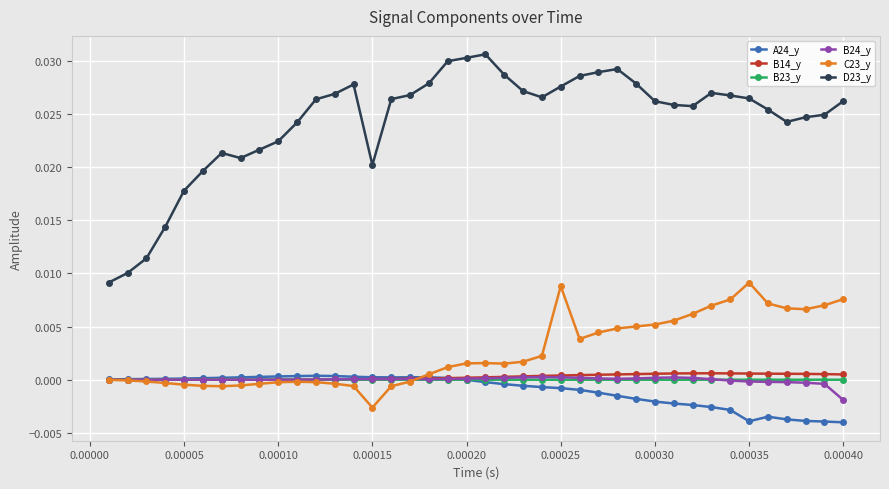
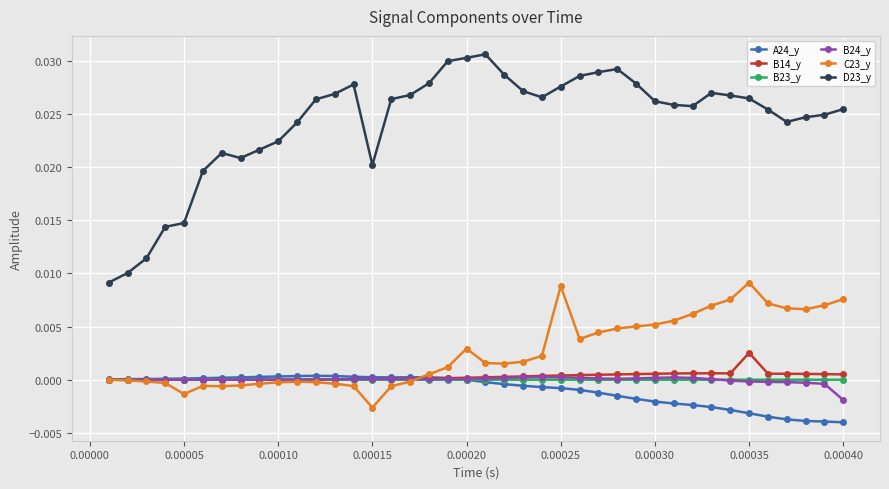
C23_y, 0.00005: -0.0005 -> -0.0013
D23_y, 0.00005: 0.0178 -> 0.0147
C23_y, 0.00020: 0.0015 -> 0.0029
A24_y, 0.00035: -0.0039 -> -0.0032
B14_y, 0.00035: 0.0006 -> 0.0025
D23_y, 0.00040: 0.0262 -> 0.0254
